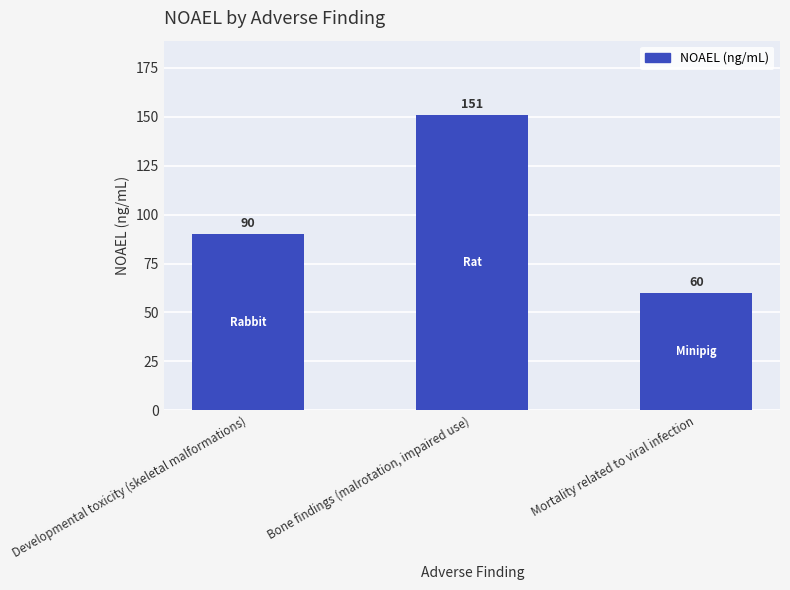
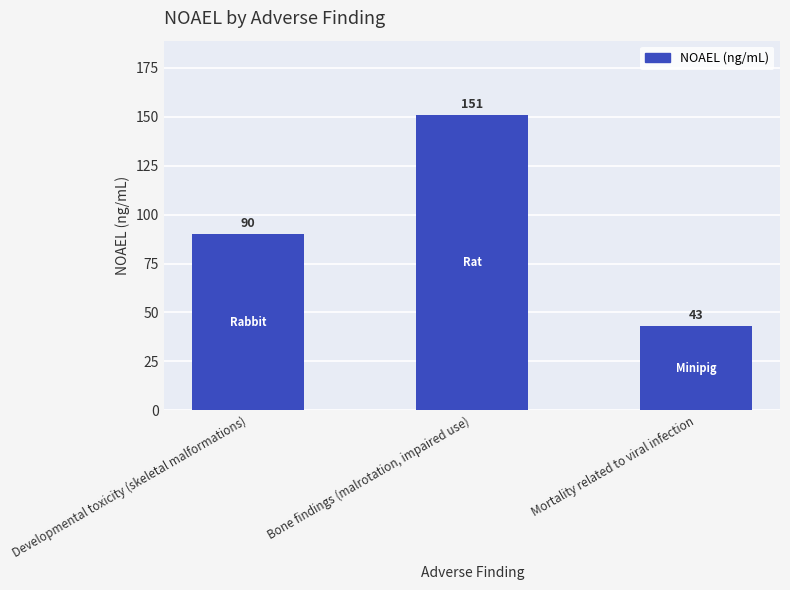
Mortality related to viral infection: 60 -> 43
